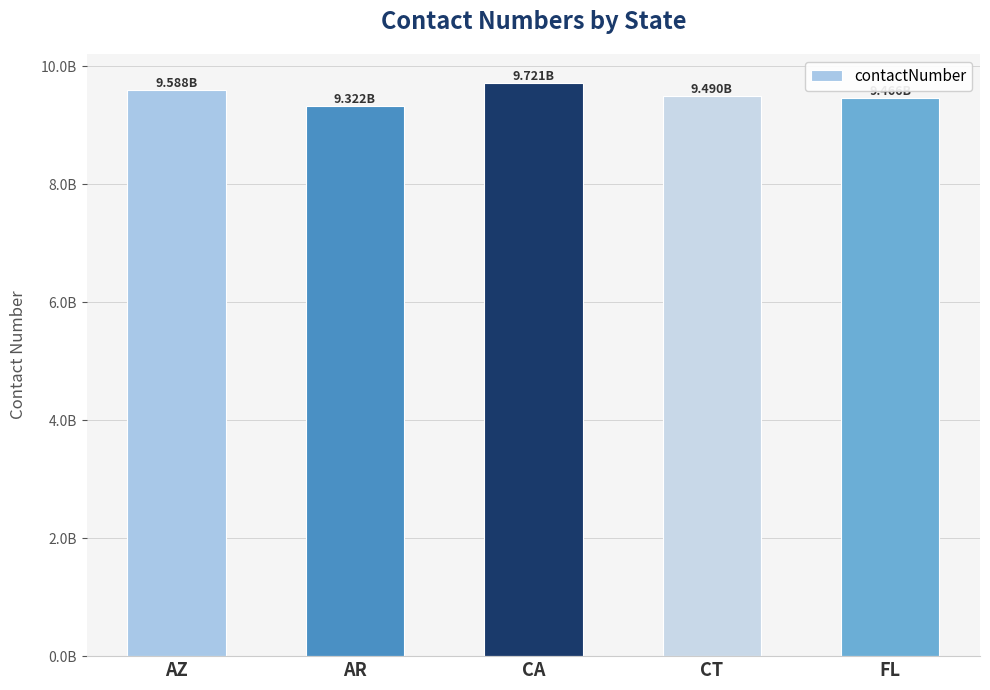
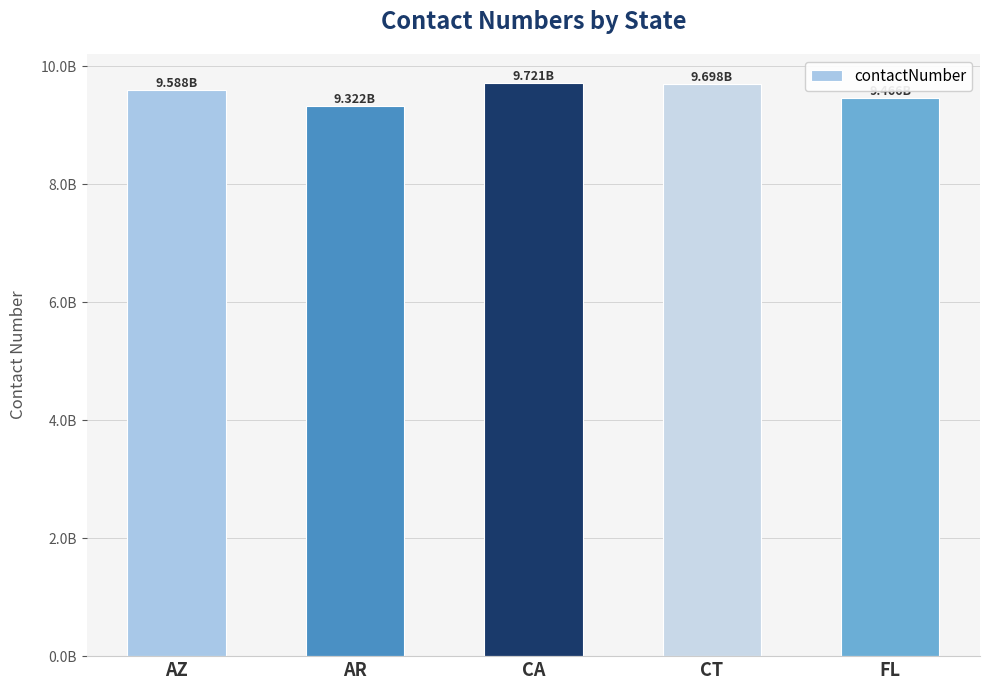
CT: 9.490B -> 9.698B
